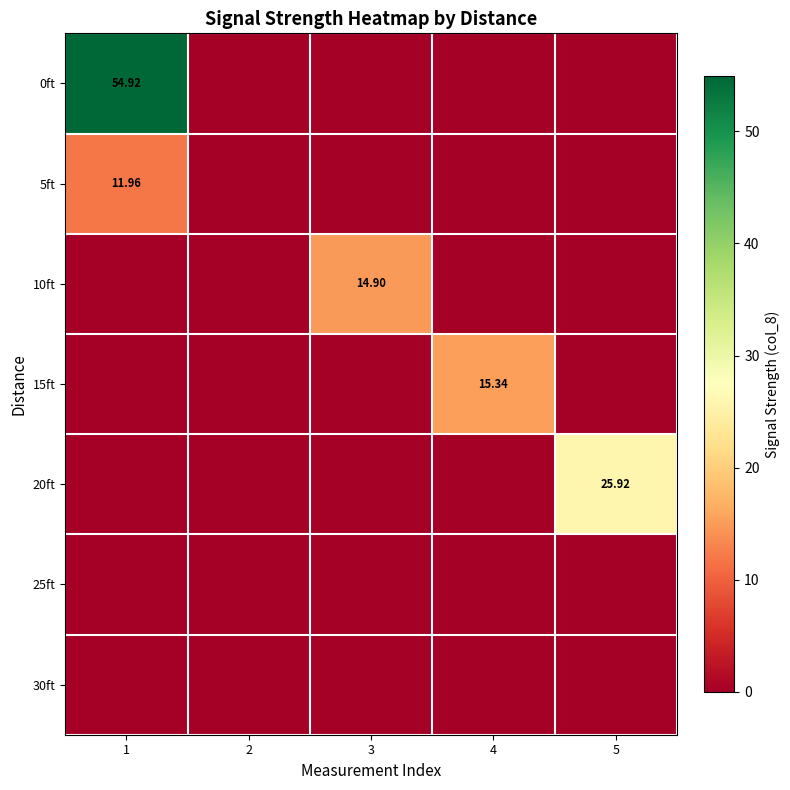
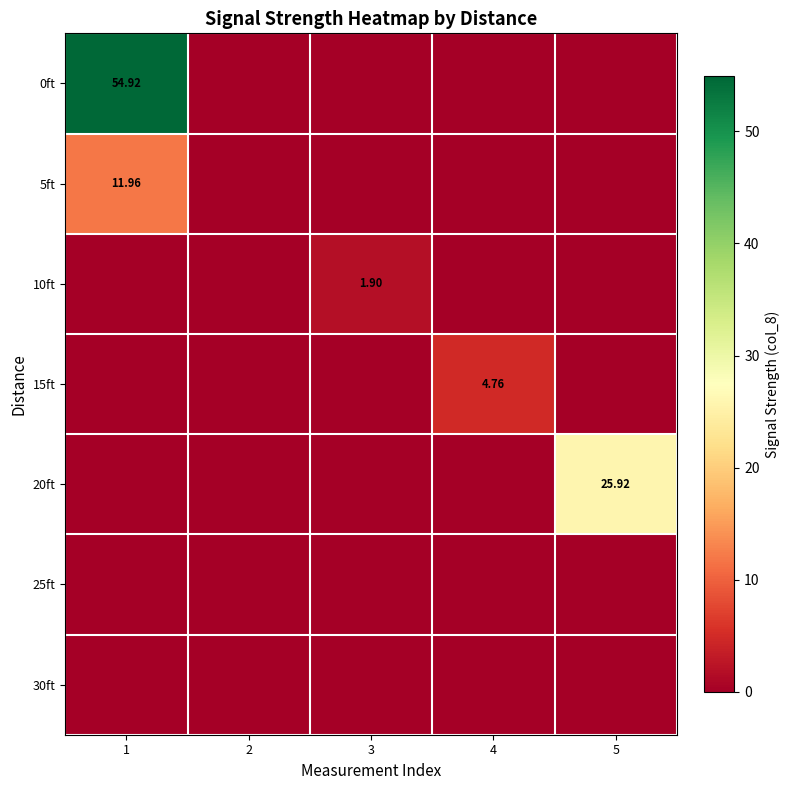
10ft, 3: 14.90 -> 1.90
15ft, 4: 15.34 -> 4.76
